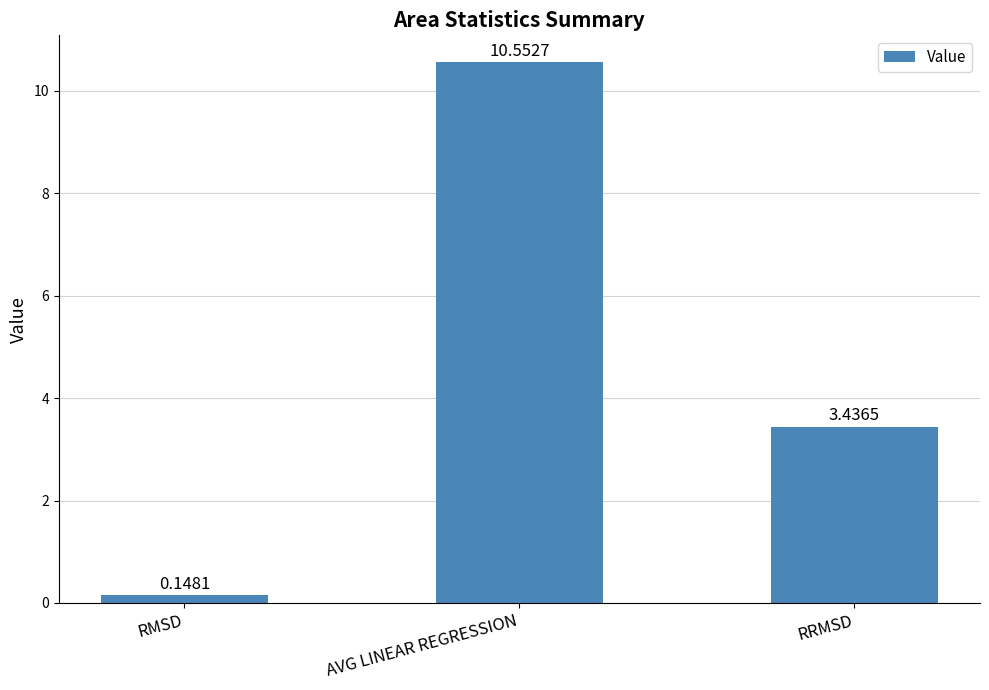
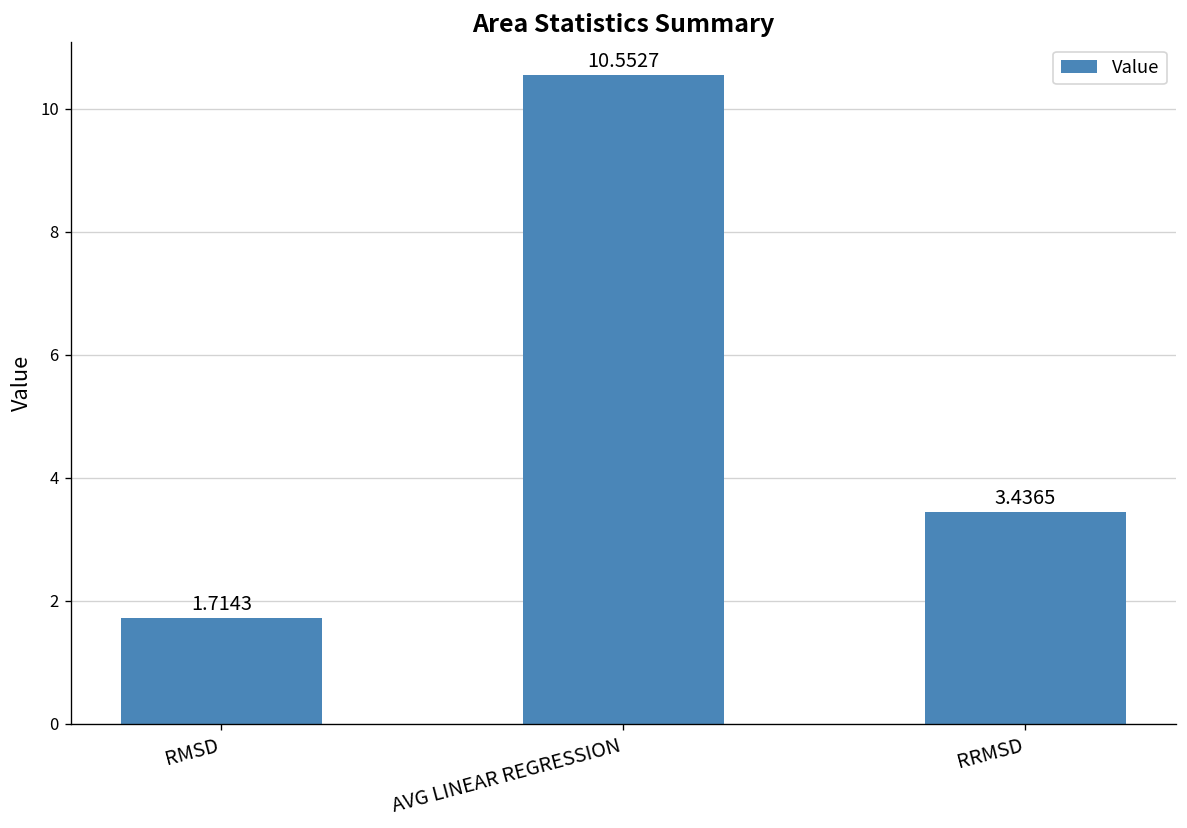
RMSD: 0.1481 -> 1.7143
